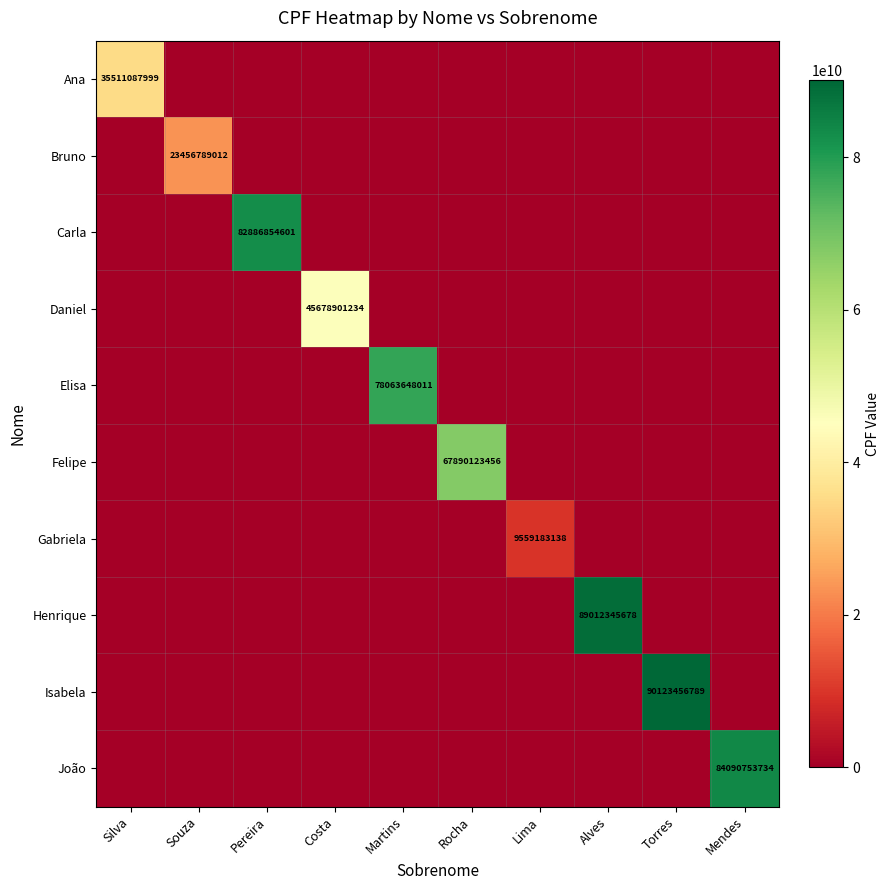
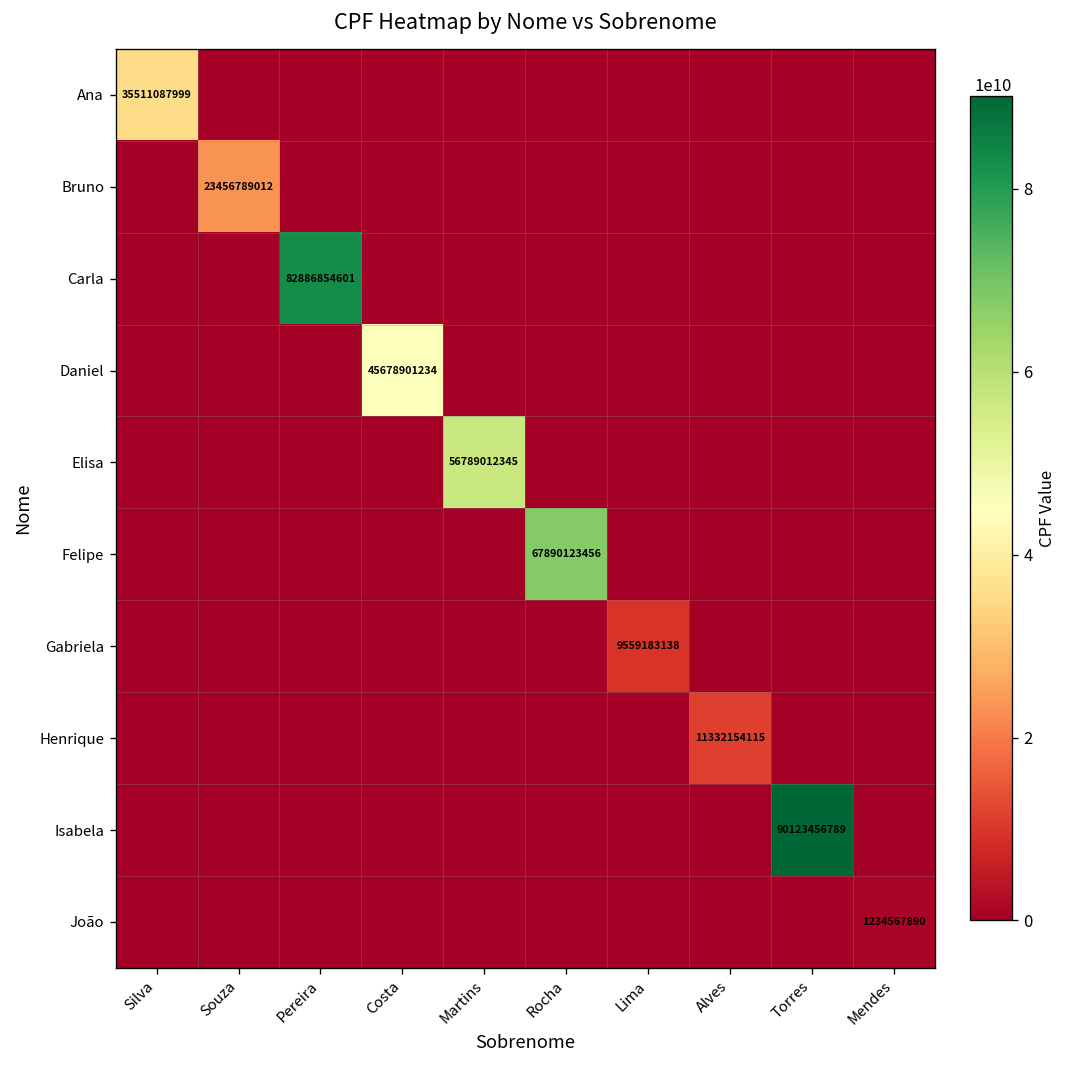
Elisa, Martins: 78063648011 -> 56789012345
Henrique, Alves: 89012345678 -> 11332154115
João, Mendes: 84090753734 -> 1234567890
